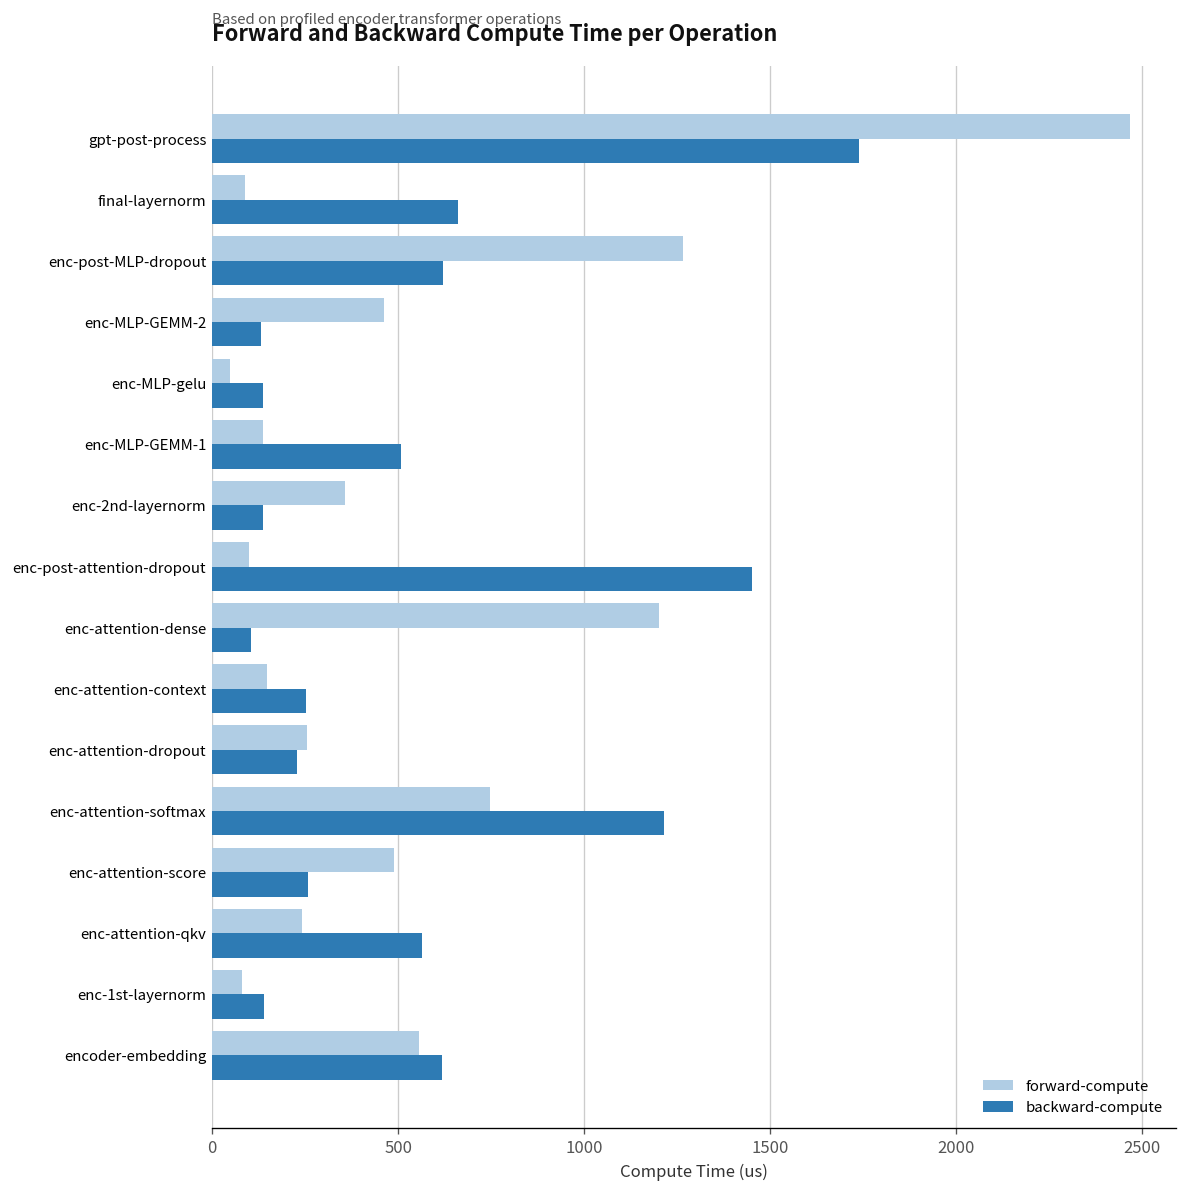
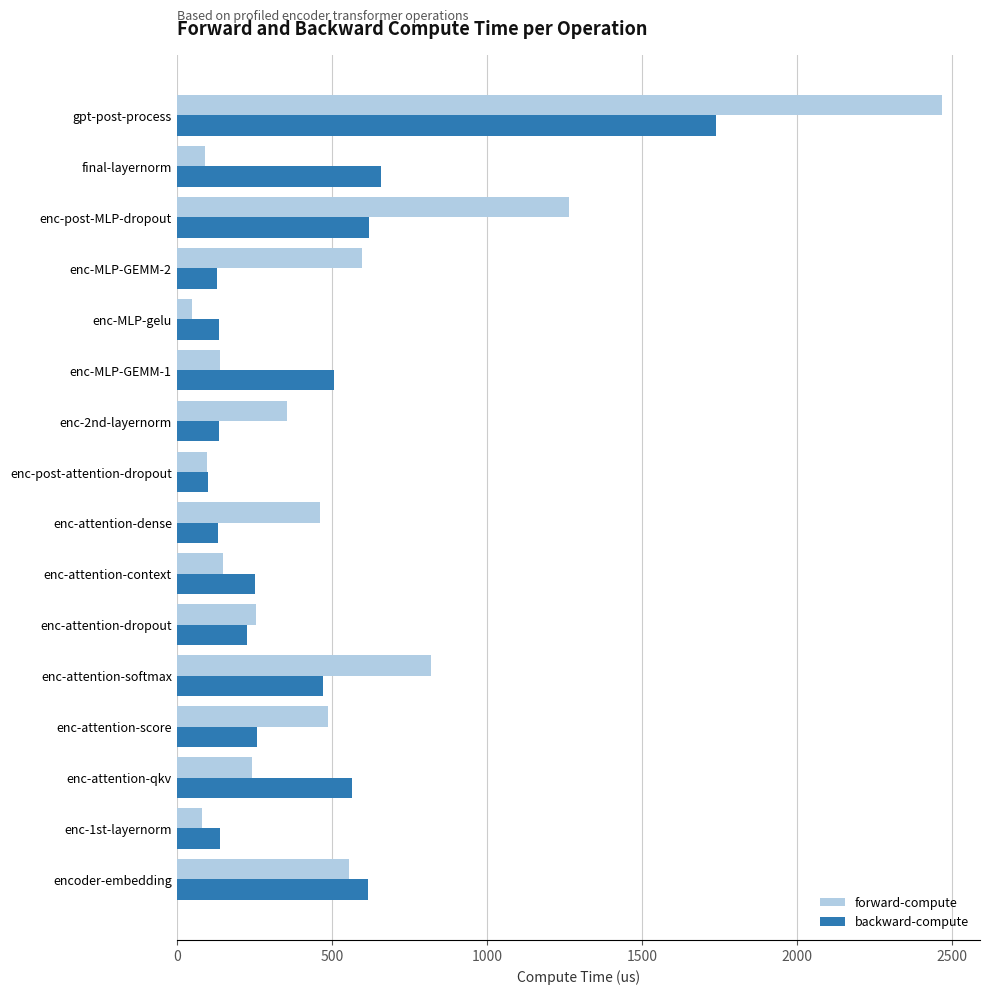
forward-compute, enc-MLP-GEMM-2: 460 -> 600
backward-compute, enc-post-attention-dropout: 1450 -> 100
forward-compute, enc-attention-dense: 1200 -> 460
backward-compute, enc-attention-dense: 110 -> 130
forward-compute, enc-attention-softmax: 750 -> 820
backward-compute, enc-attention-softmax: 1210 -> 470
